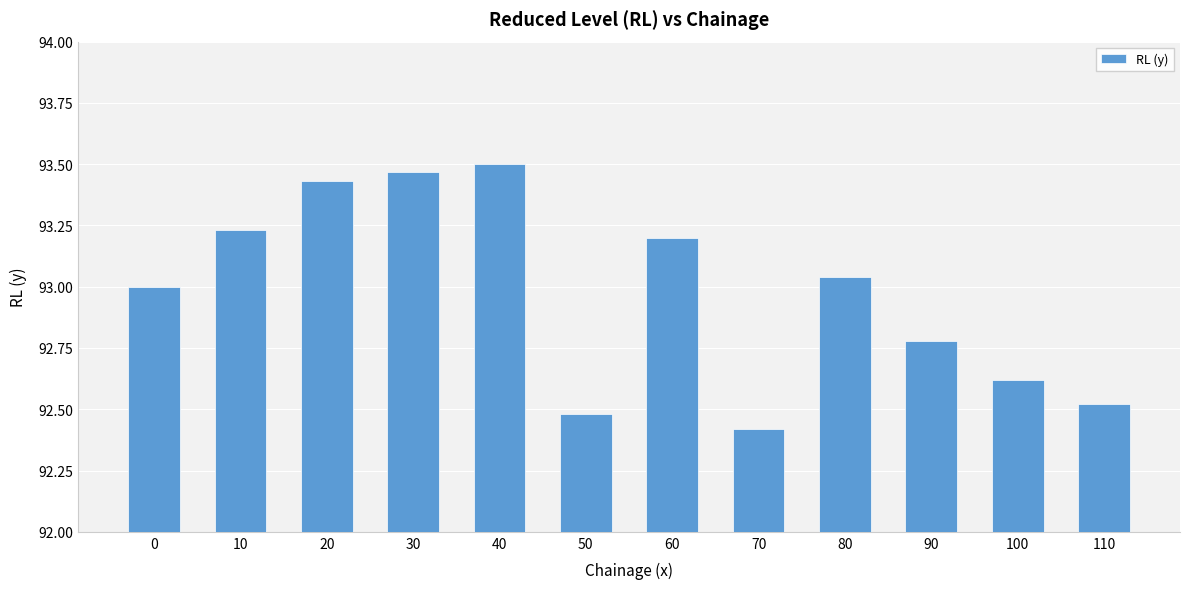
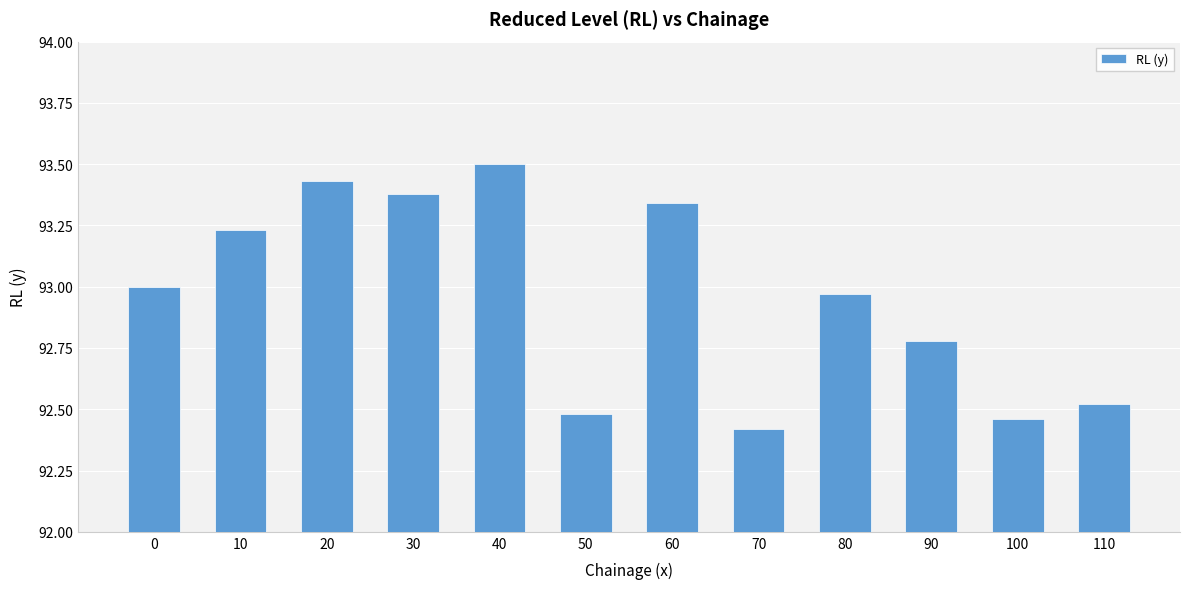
30: 93.47 -> 93.38
60: 93.20 -> 93.34
80: 93.04 -> 92.97
100: 92.62 -> 92.46
